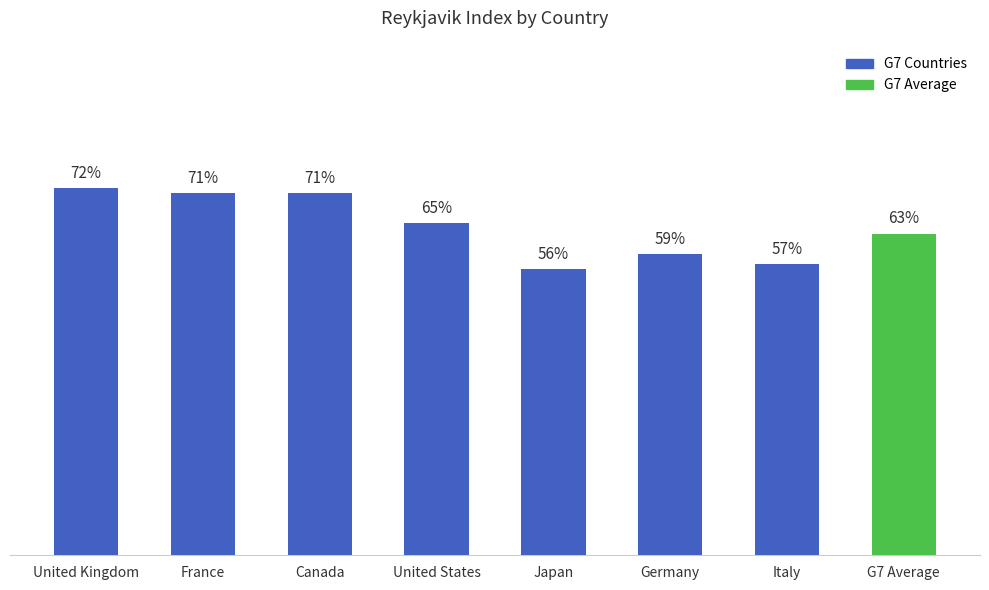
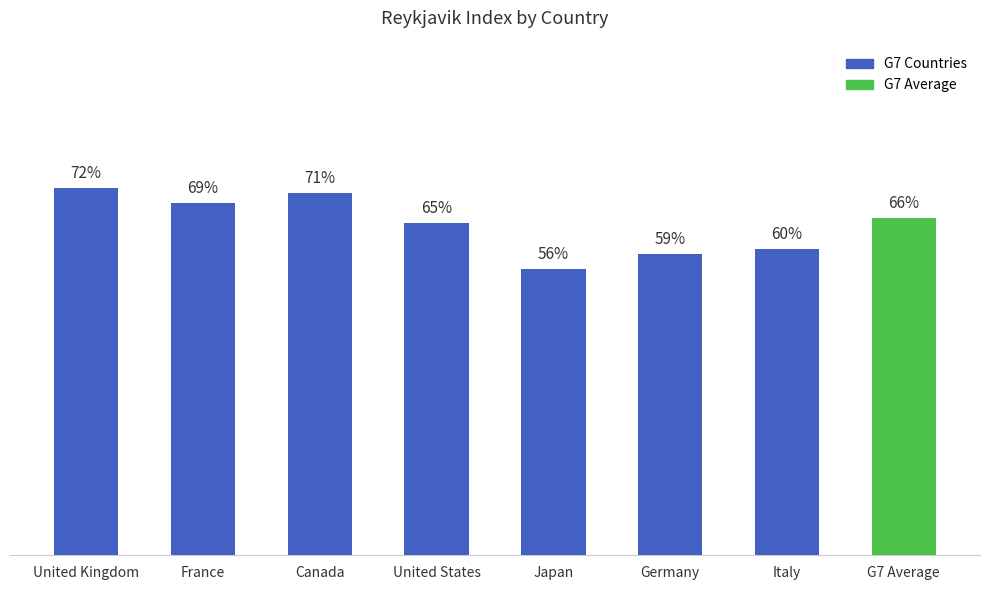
France: 71% -> 69%
Italy: 57% -> 60%
G7 Average: 63% -> 66%
